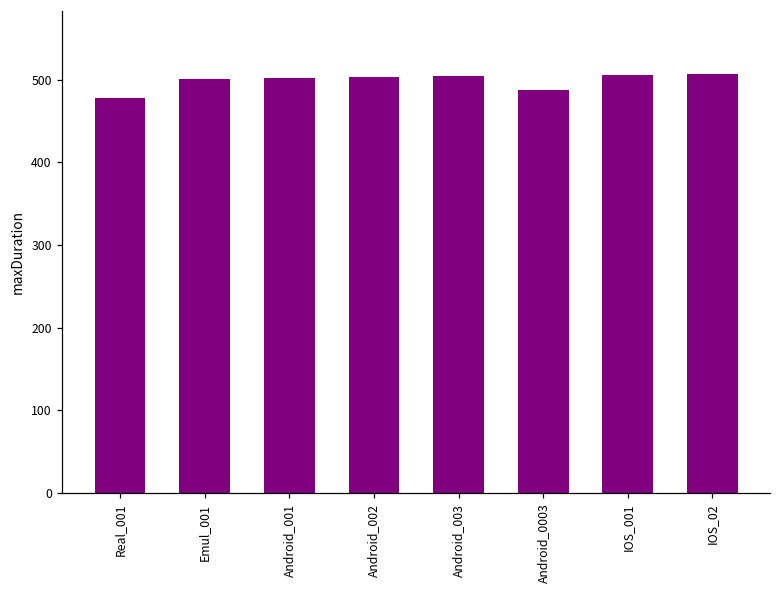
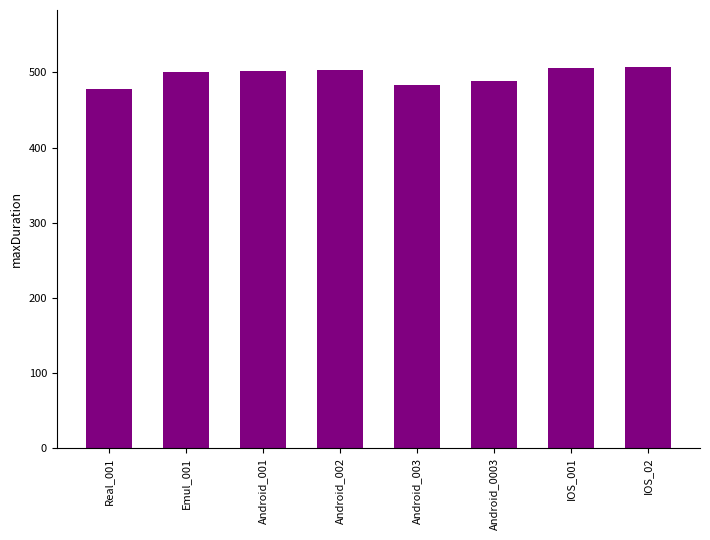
Android_003: 500 -> 480
